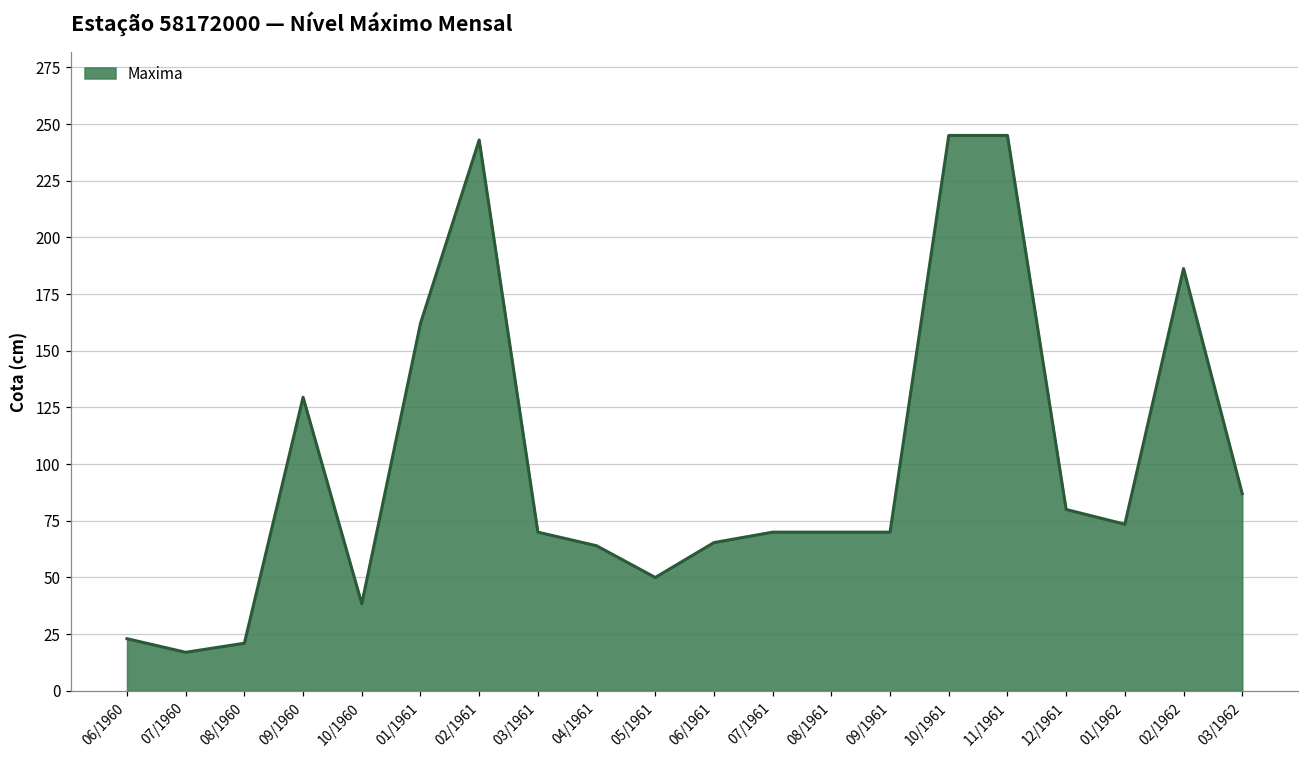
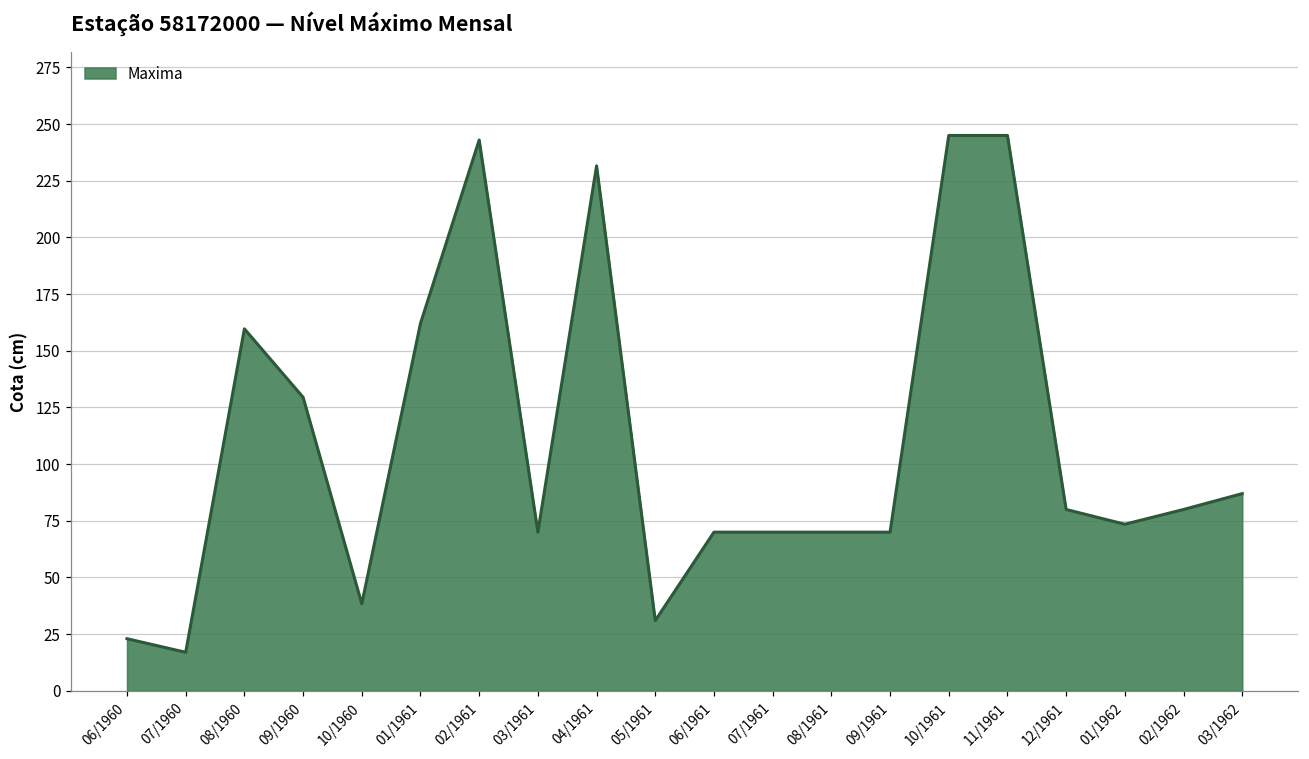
08/1960: 21 -> 160
04/1961: 64 -> 232
05/1961: 50 -> 31
06/1961: 65 -> 70
02/1962: 186 -> 80
